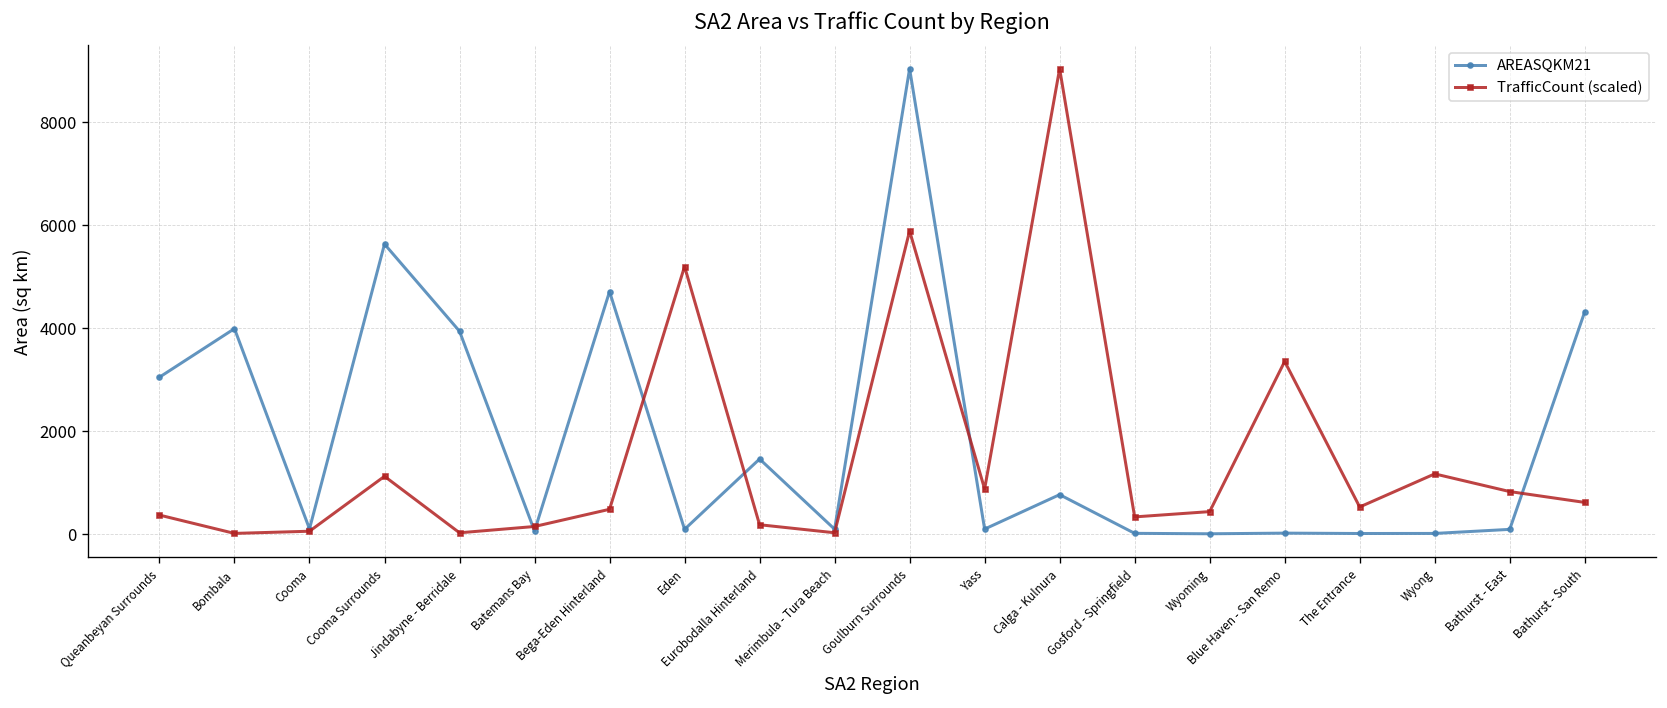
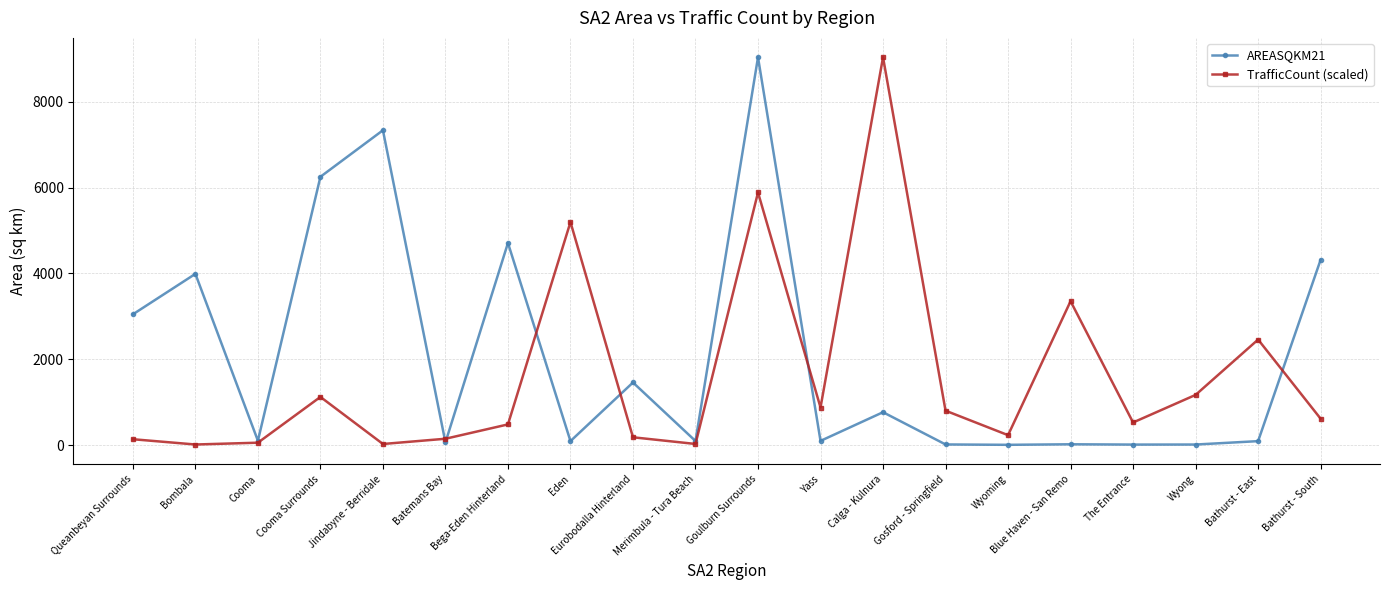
TrafficCount (scaled), Queanbeyan Surrounds: 400 -> 100
AREASQKM21, Cooma Surrounds: 5600 -> 6300
AREASQKM21, Jindabyne - Berridale: 3900 -> 7300
TrafficCount (scaled), Gosford - Springfield: 300 -> 800
TrafficCount (scaled), Wyoming: 400 -> 200
TrafficCount (scaled), Bathurst - East: 800 -> 2500
